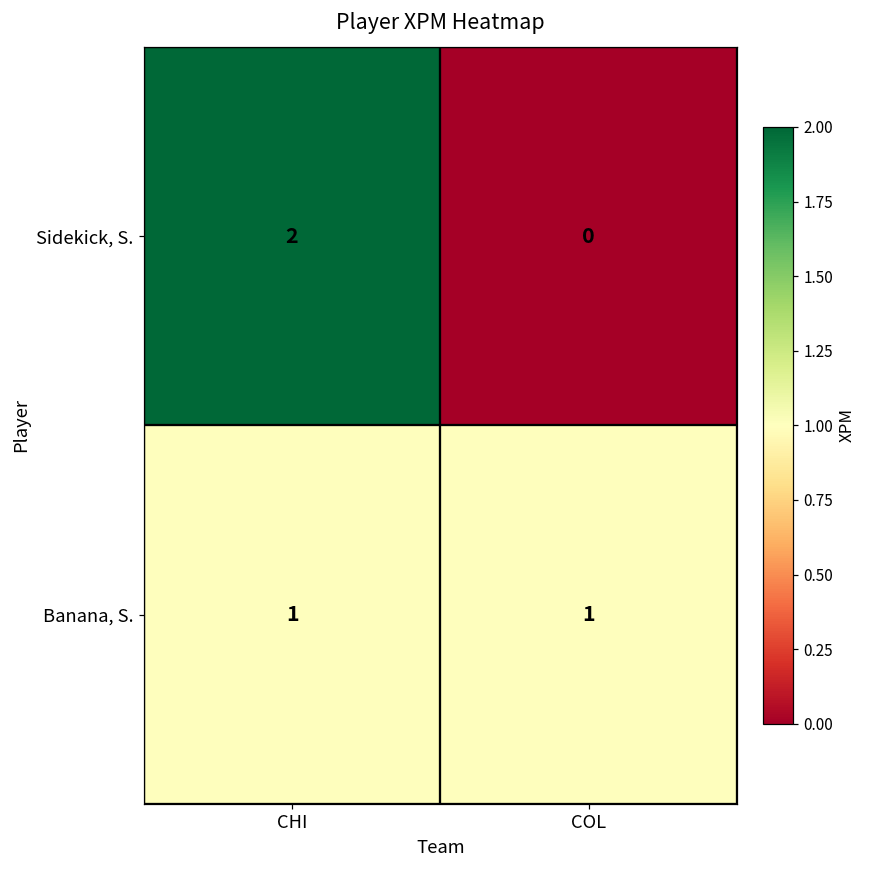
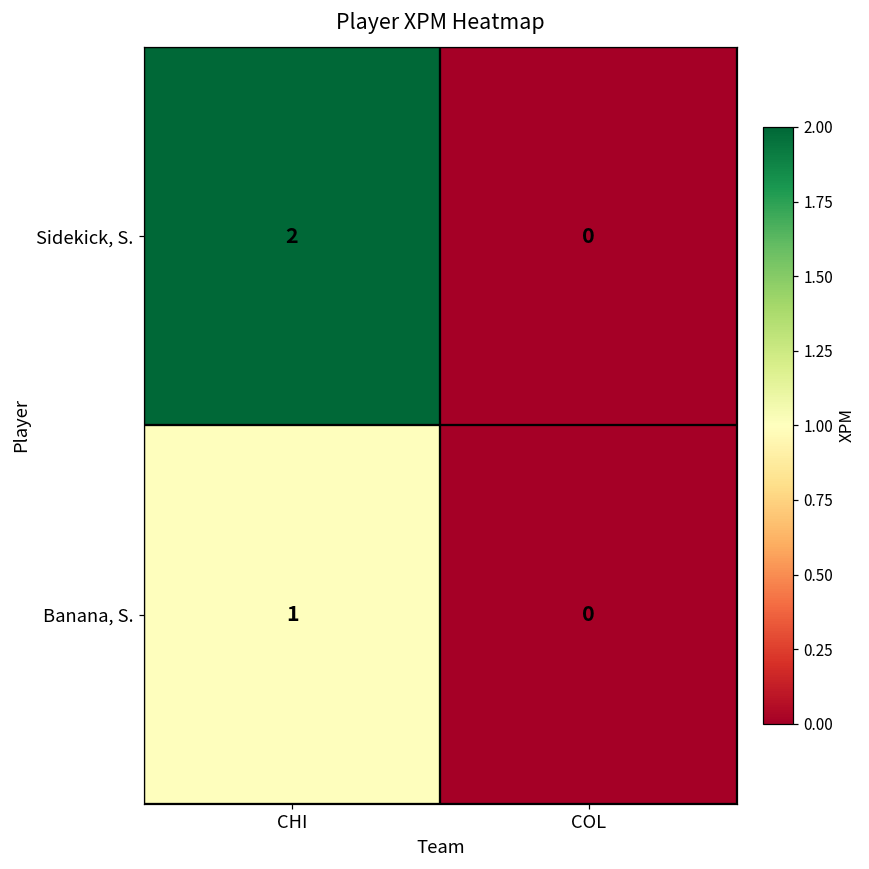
Banana, S., COL: 1 -> 0
